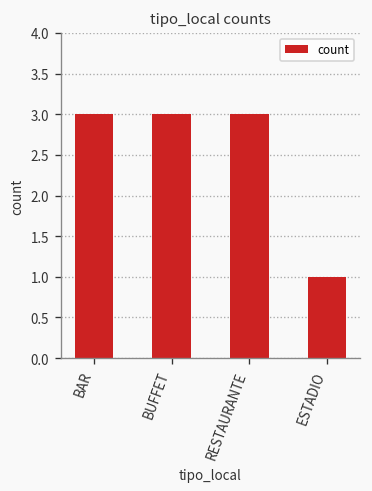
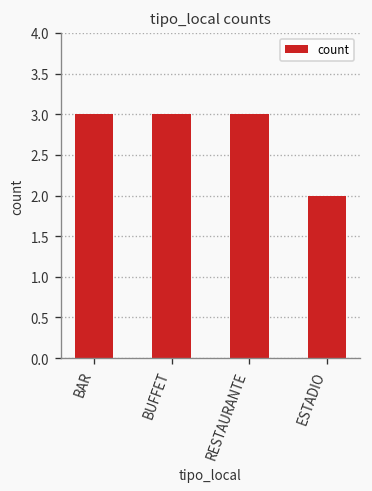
ESTADIO: 1 -> 2
